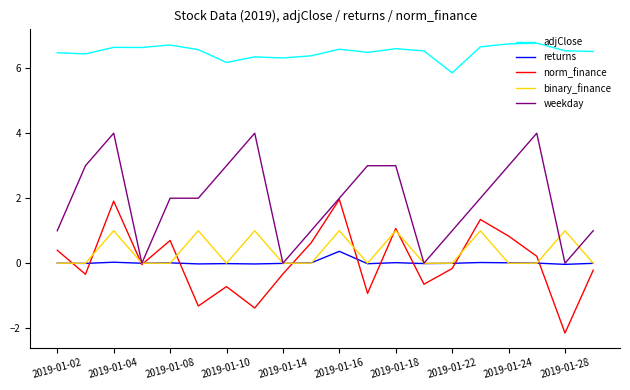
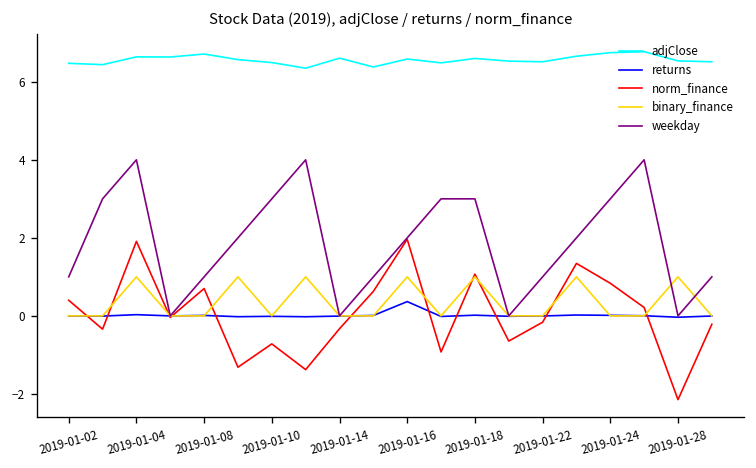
weekday, 2019-01-08: 2 -> 1
adjClose, 2019-01-10: 6.2 -> 6.5
adjClose, 2019-01-14: 6.3 -> 6.6
adjClose, 2019-01-22: 5.9 -> 6.5
